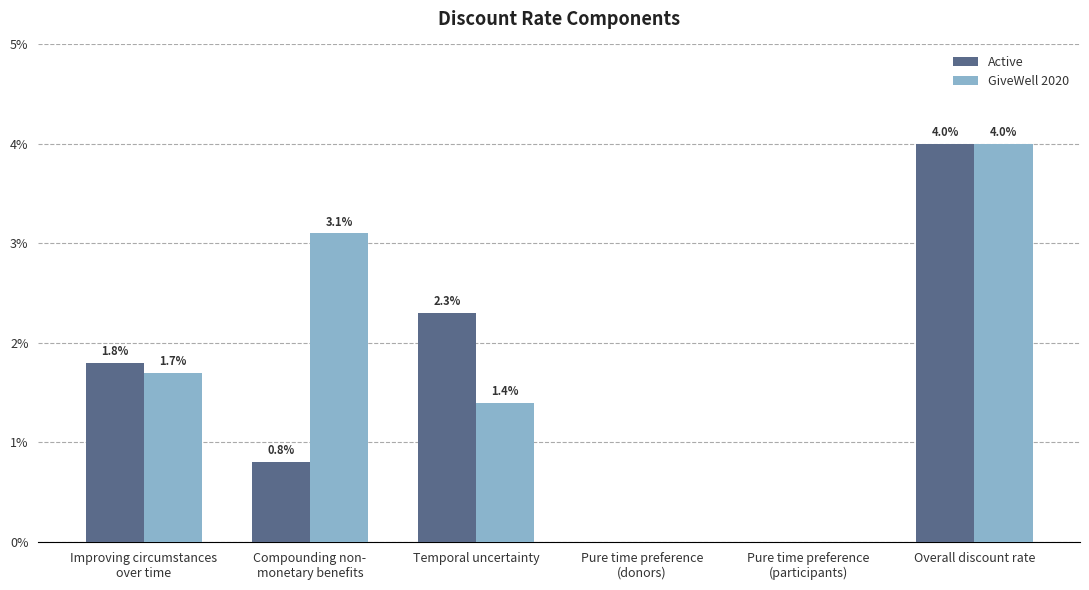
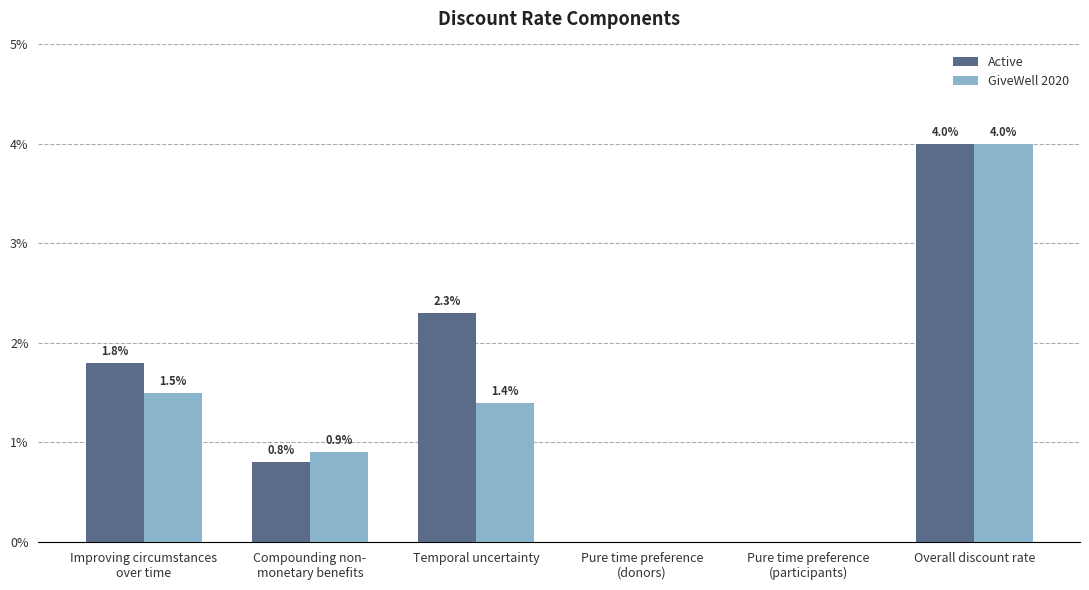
GiveWell 2020, Improving circumstances over time: 1.7% -> 1.5%
GiveWell 2020, Compounding non- monetary benefits: 3.1% -> 0.9%
